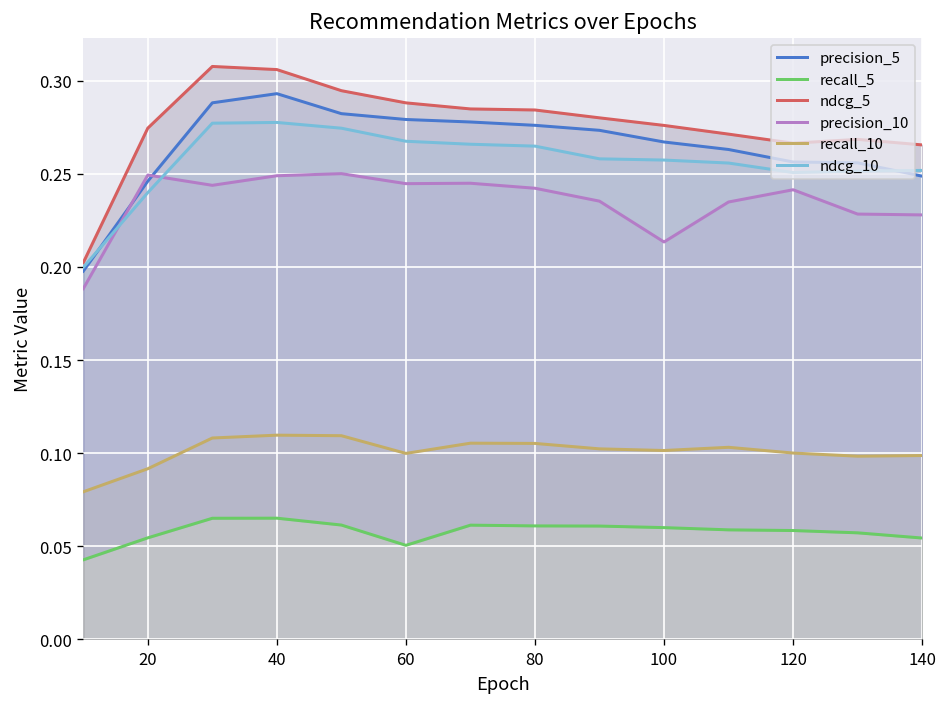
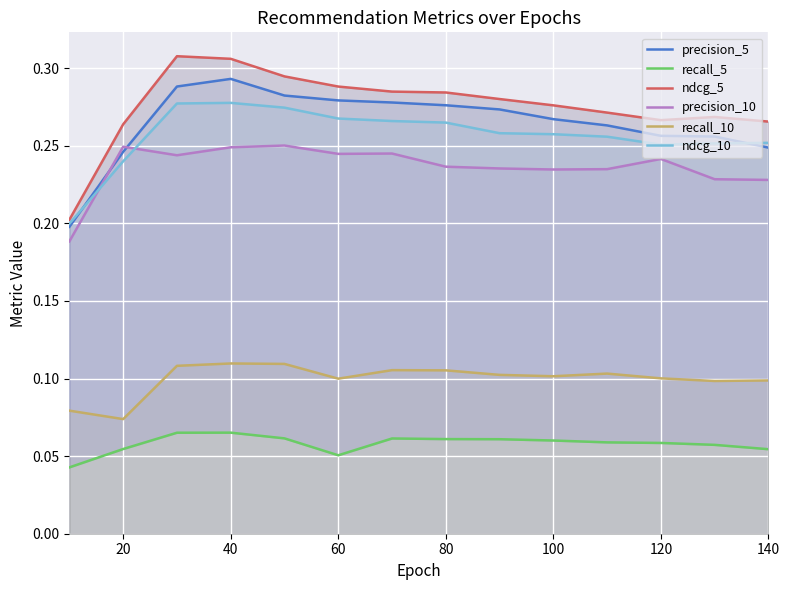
ndcg_5, 20: 0.275 -> 0.264
recall_10, 20: 0.092 -> 0.074
precision_10, 80: 0.242 -> 0.236
precision_10, 100: 0.213 -> 0.235
